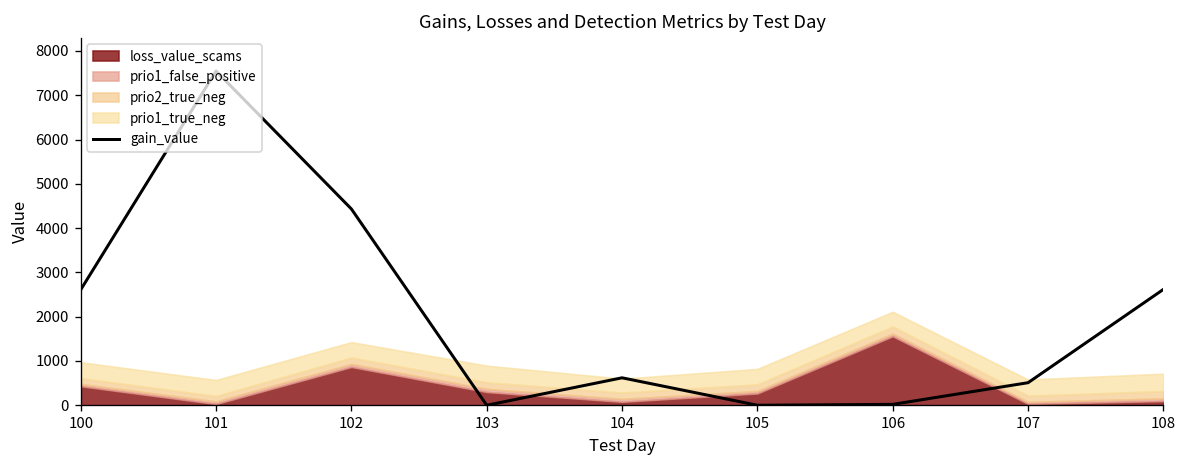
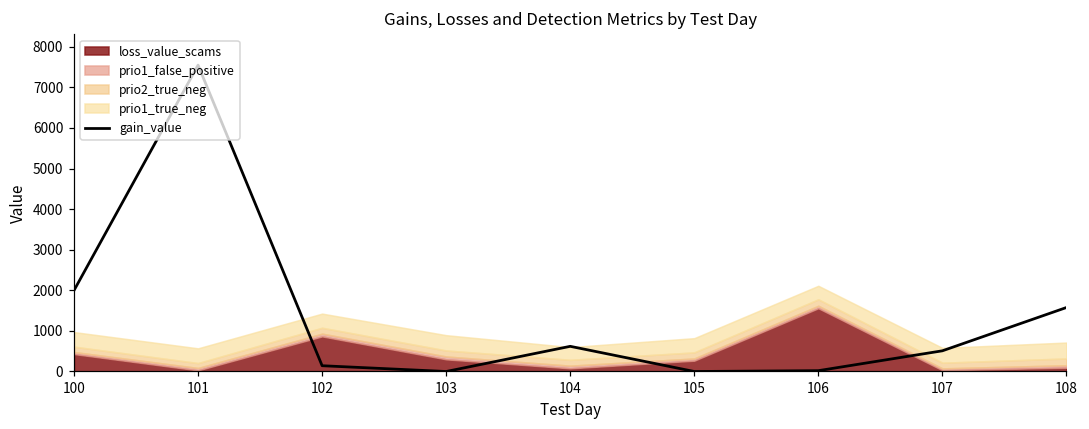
gain_value, 100: 2600 -> 2000
gain_value, 102: 4400 -> 100
gain_value, 108: 2600 -> 1600
